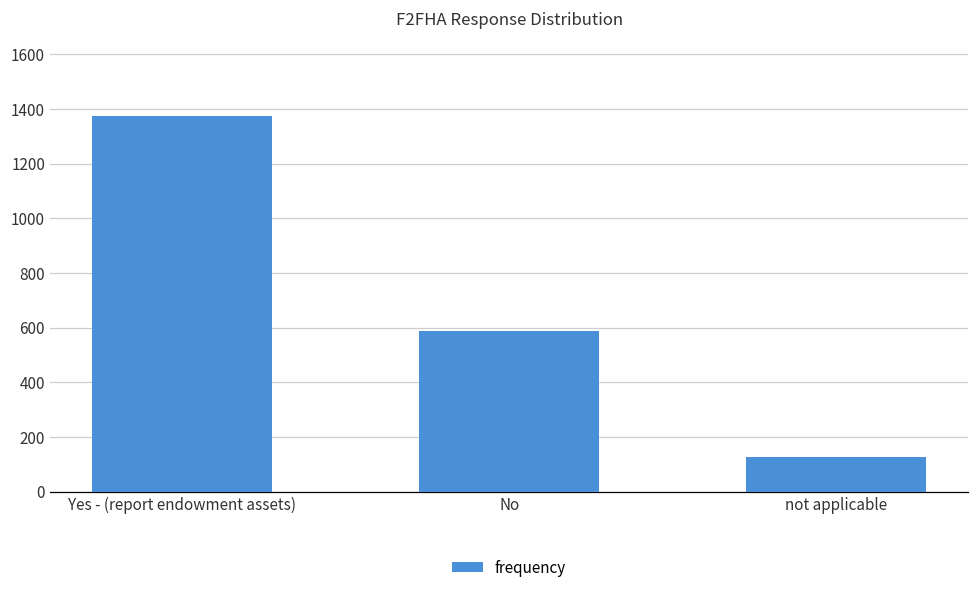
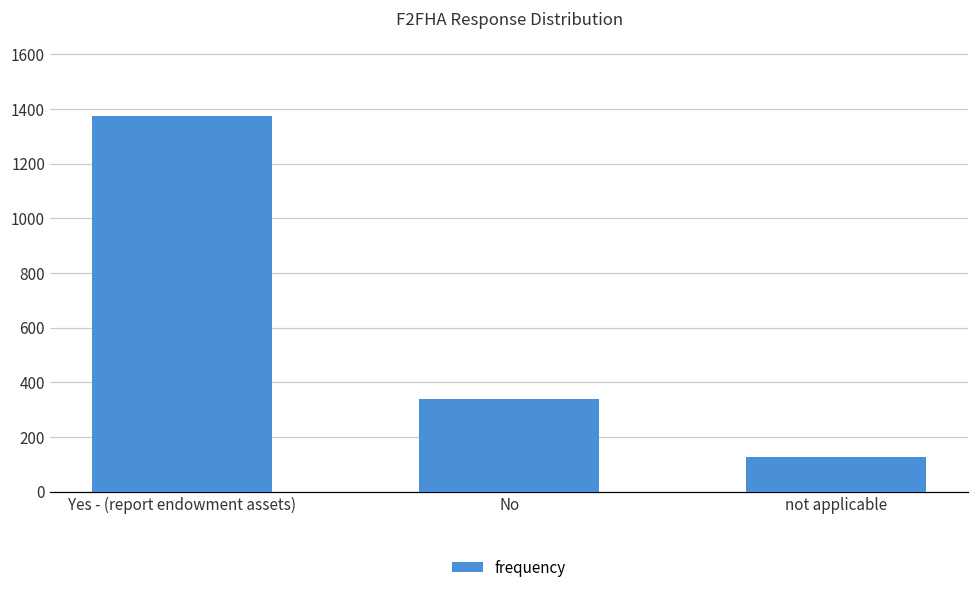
No: 590 -> 340
